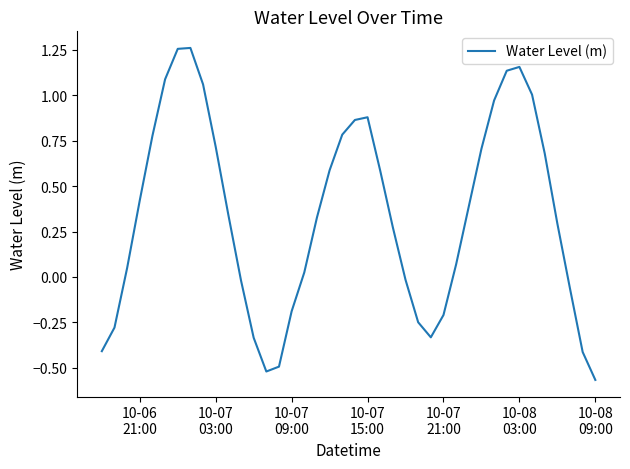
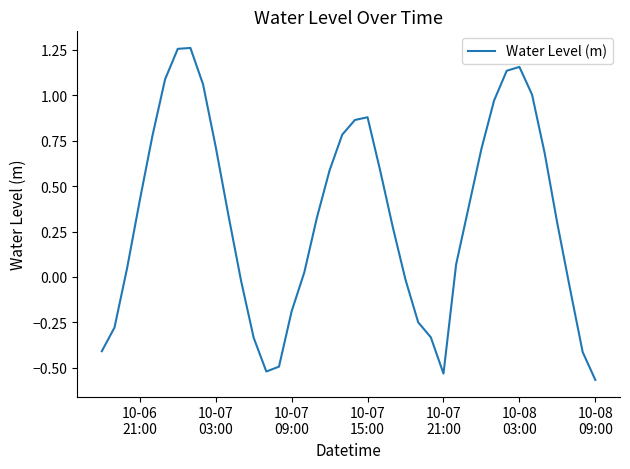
10-07 21:00: -0.21 -> -0.53
